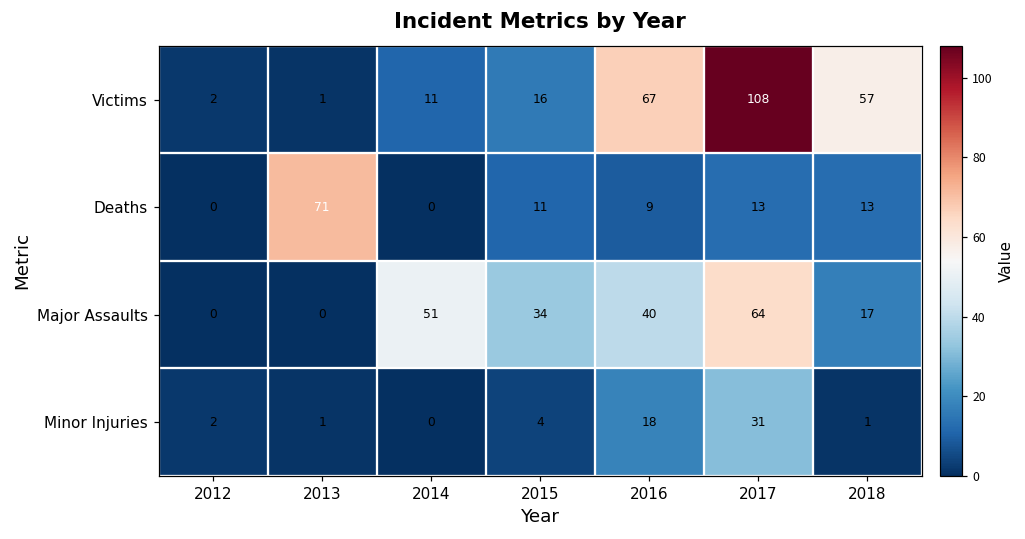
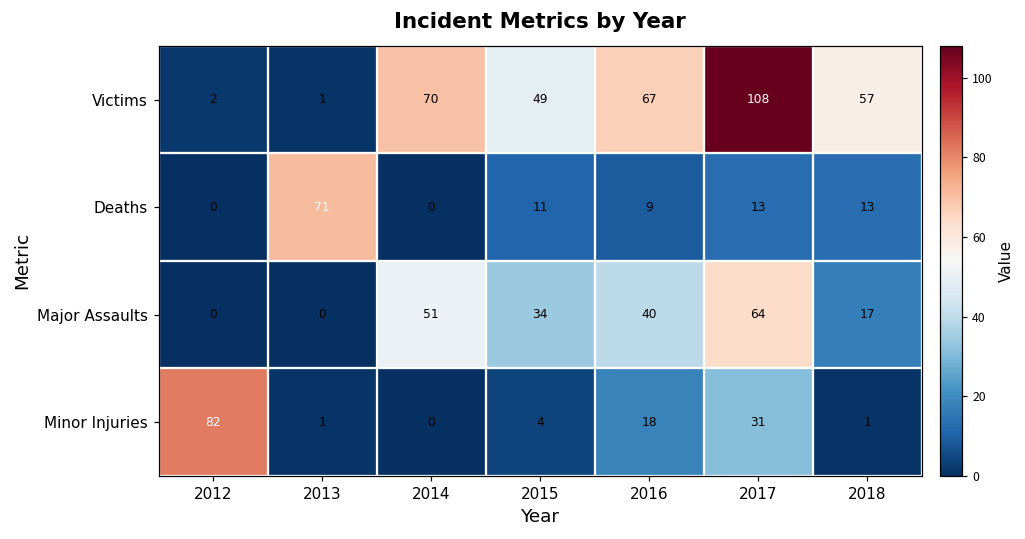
Victims, 2014: 11 -> 70
Victims, 2015: 16 -> 49
Minor Injuries, 2012: 2 -> 82
